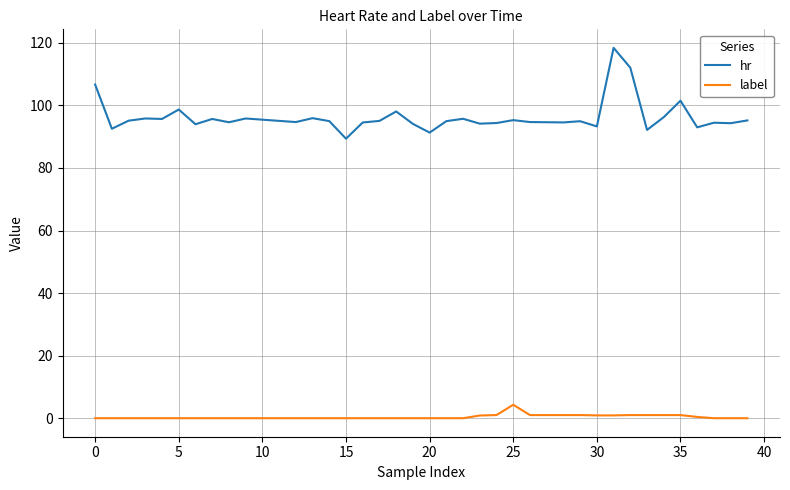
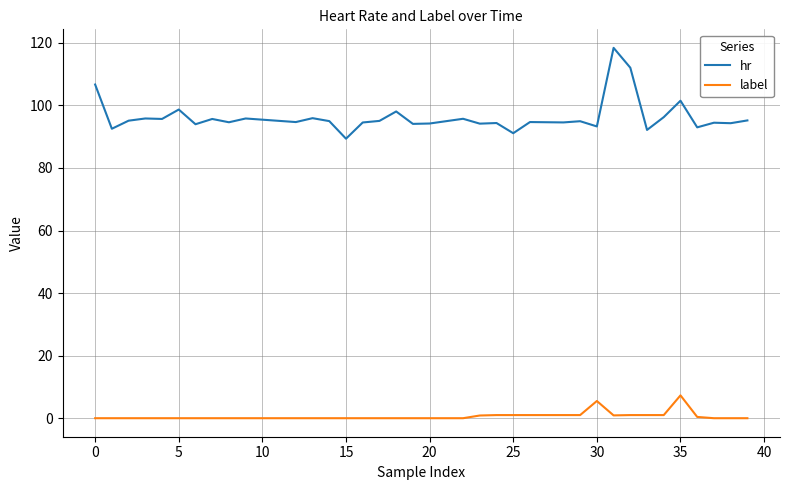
hr, 20: 91 -> 94
hr, 25: 95 -> 91
label, 25: 4 -> 1
label, 30: 1 -> 5
label, 35: 1 -> 7
